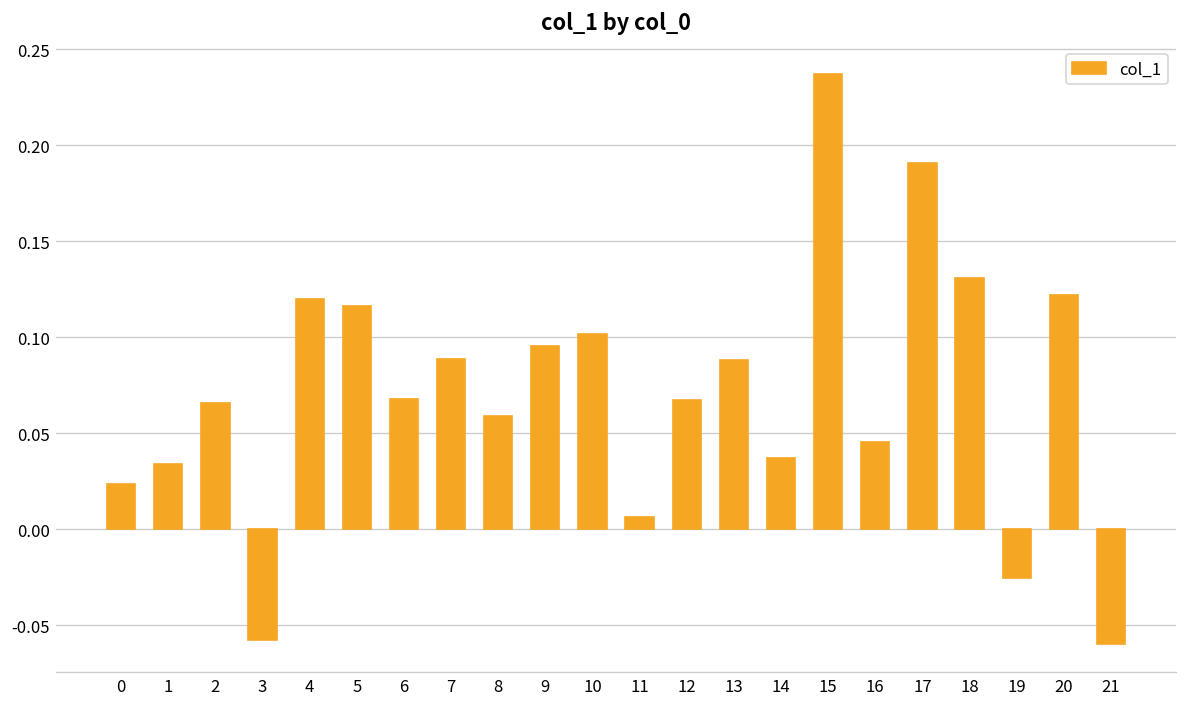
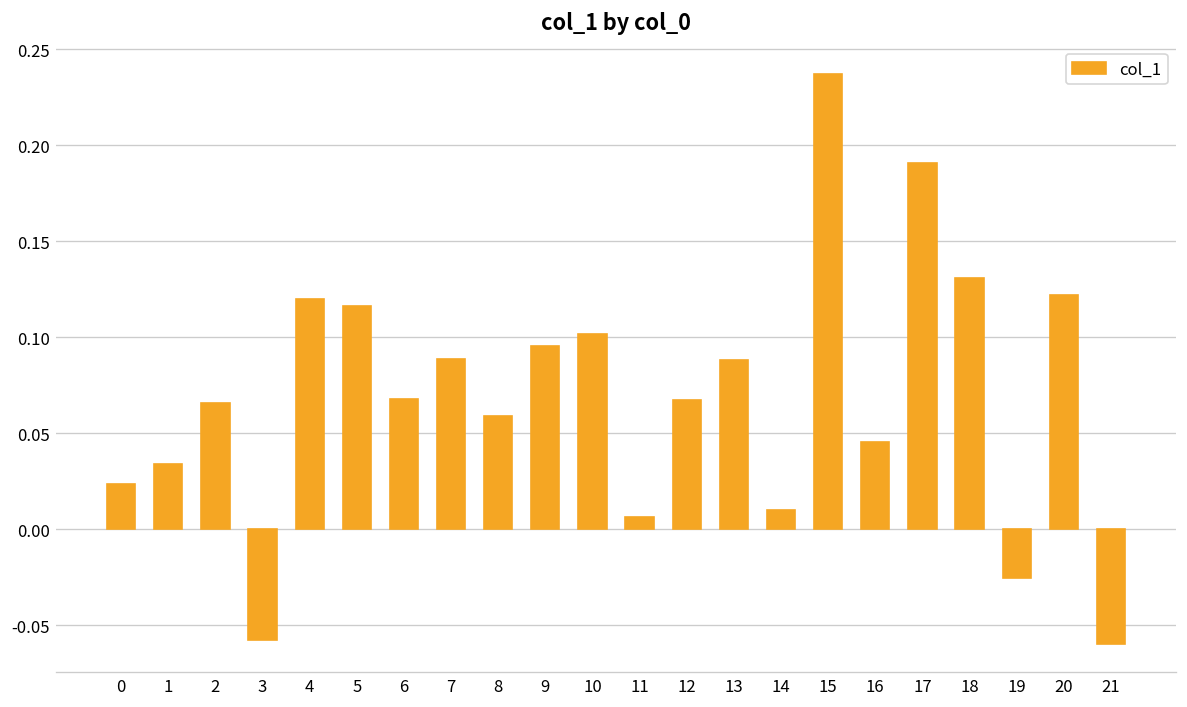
14: 0.037 -> 0.010
